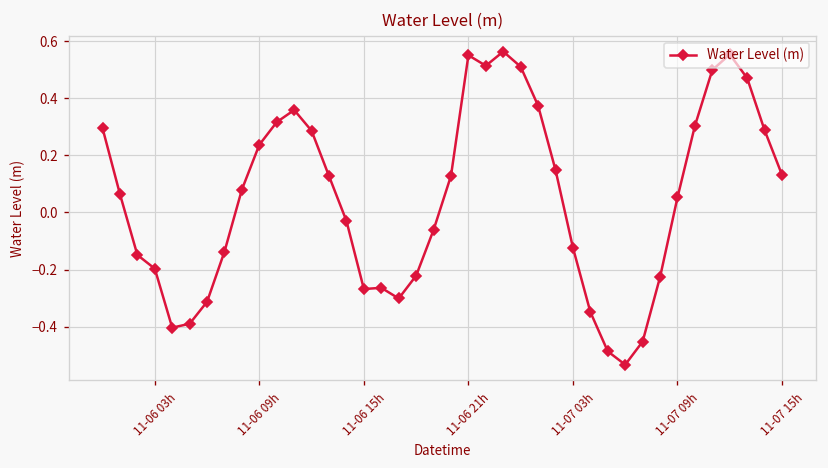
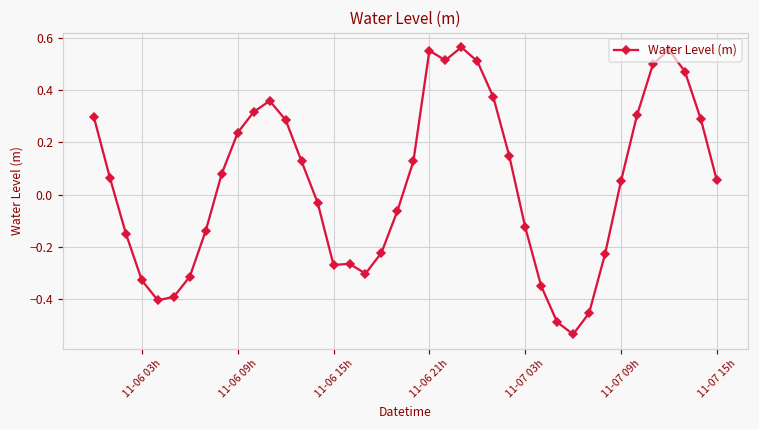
11-06 03h: -0.20 -> -0.33
11-07 15h: 0.13 -> 0.05
